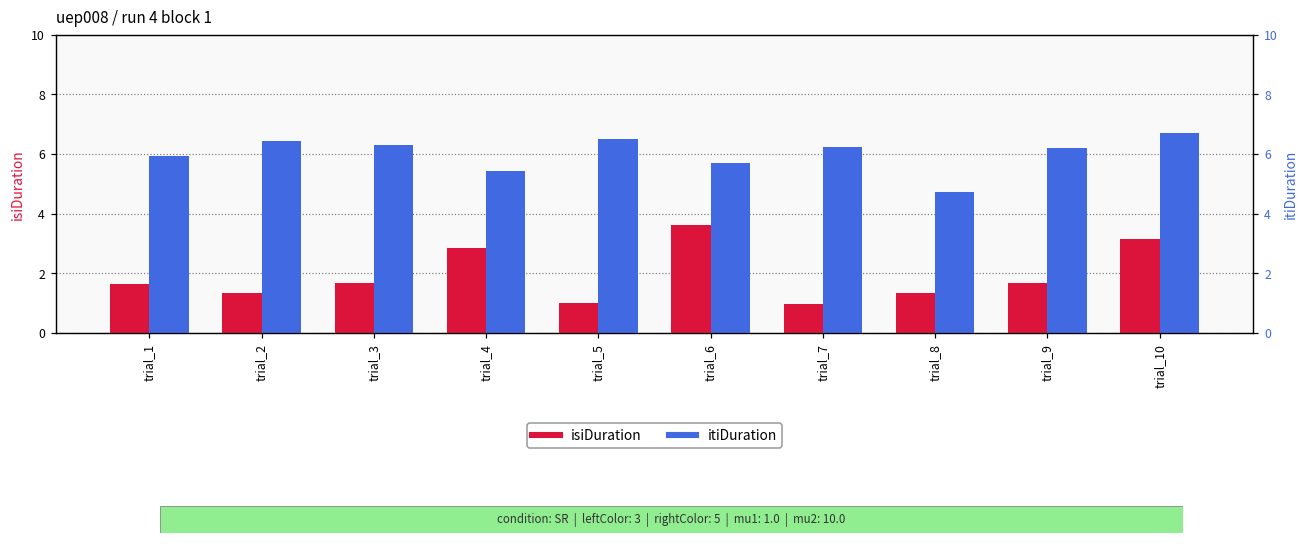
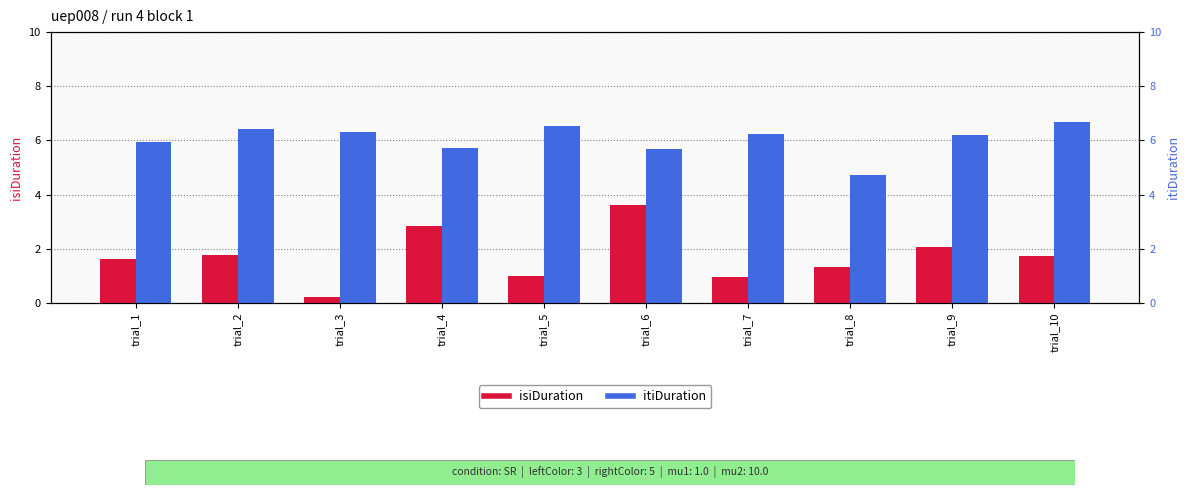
isiDuration, trial_2: 1.3 -> 1.8
isiDuration, trial_3: 1.7 -> 0.2
itiDuration, trial_4: 5.4 -> 5.7
isiDuration, trial_9: 1.7 -> 2.1
isiDuration, trial_10: 3.1 -> 1.7
